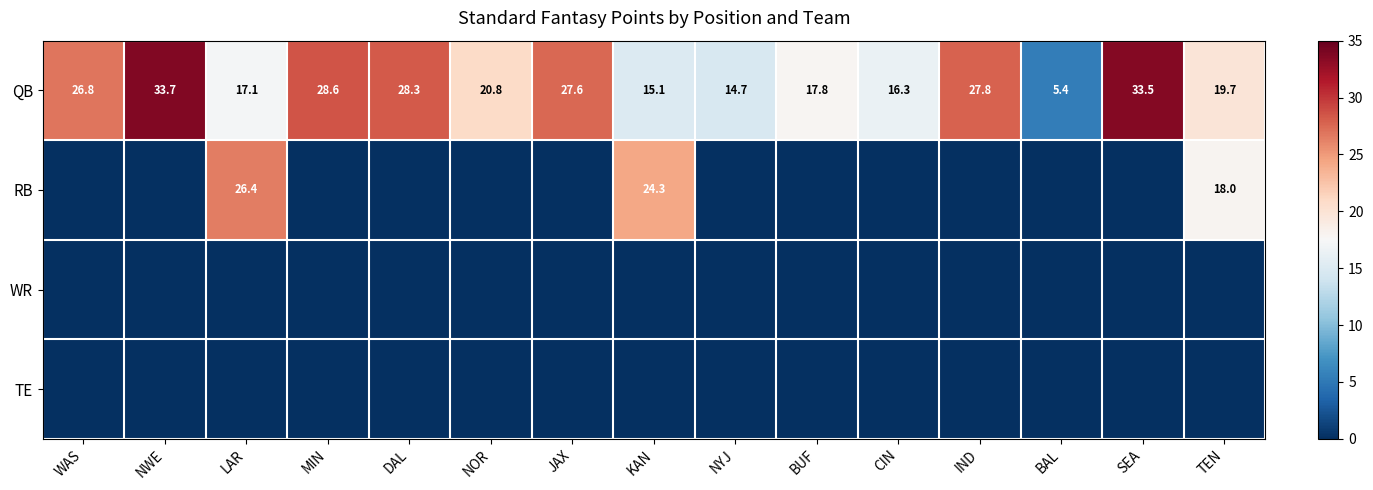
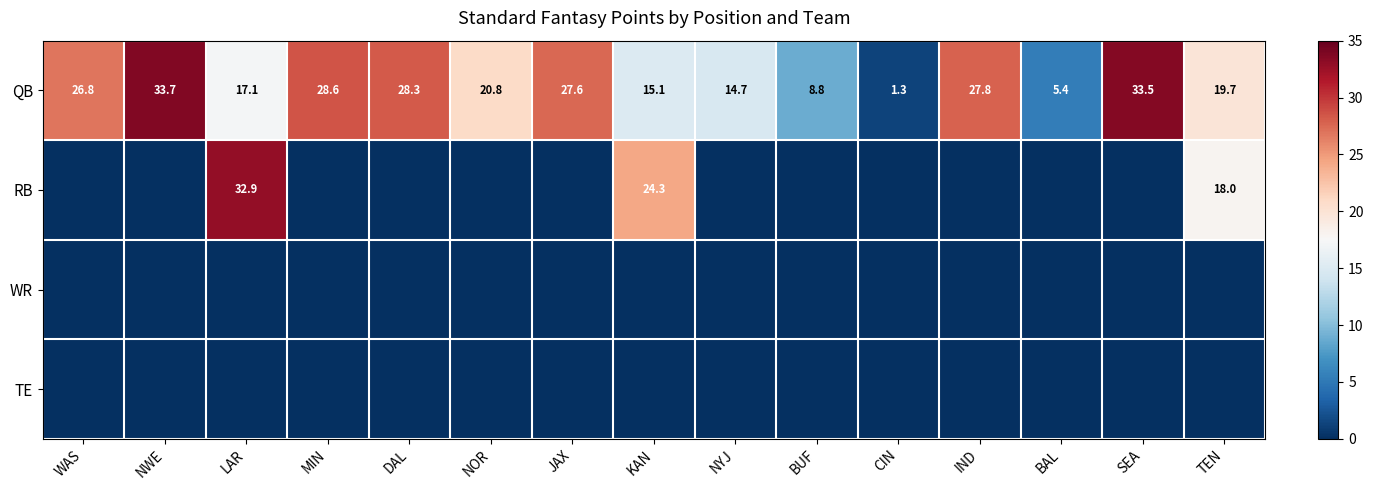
QB, BUF: 17.8 -> 8.8
QB, CIN: 16.3 -> 1.3
RB, LAR: 26.4 -> 32.9
